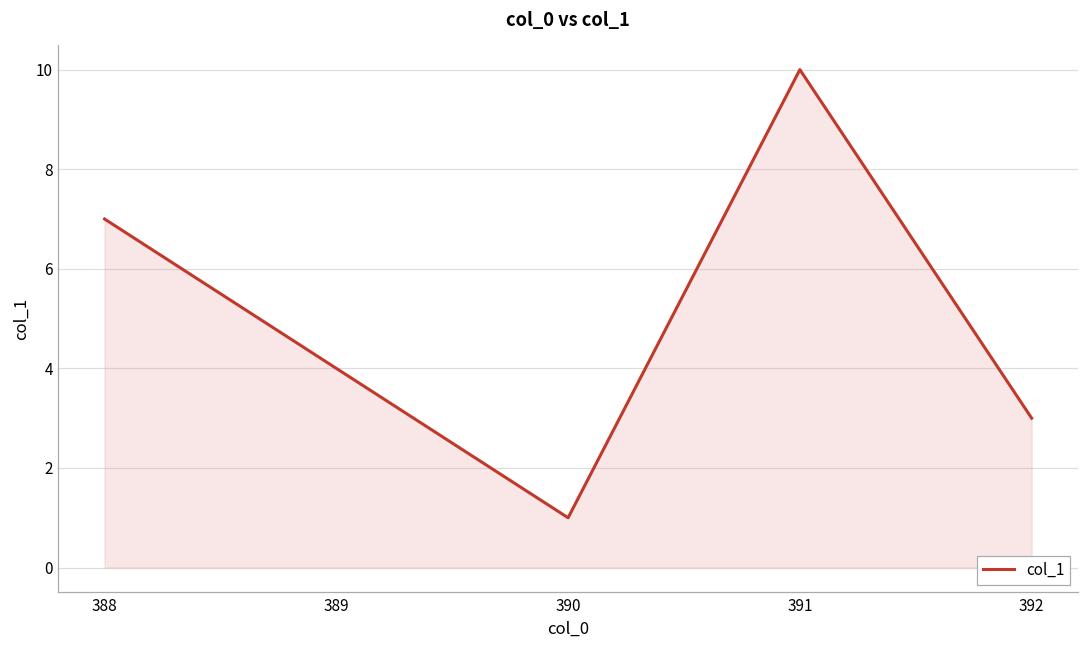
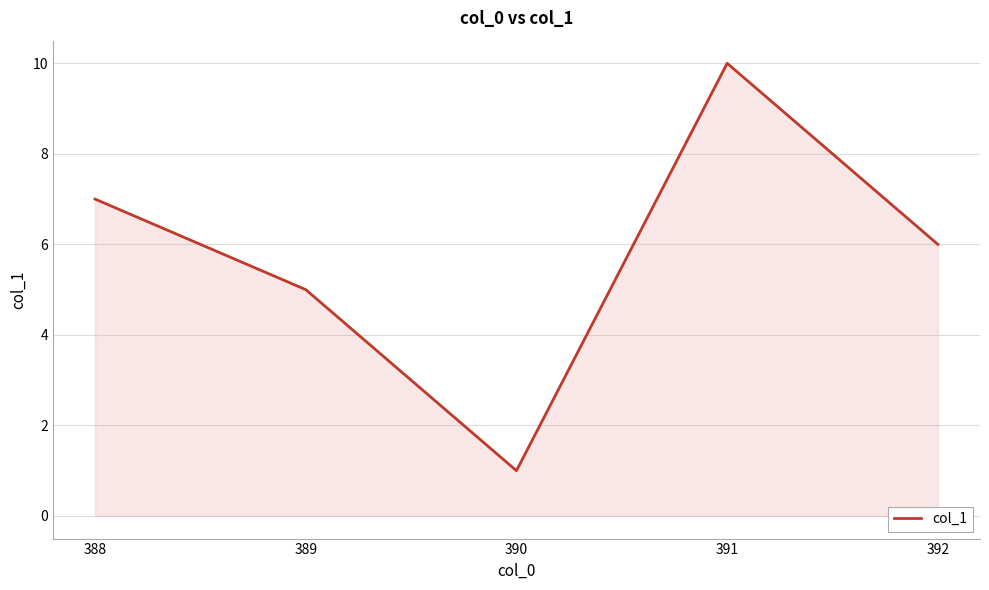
389: 4 -> 5
392: 3 -> 6
